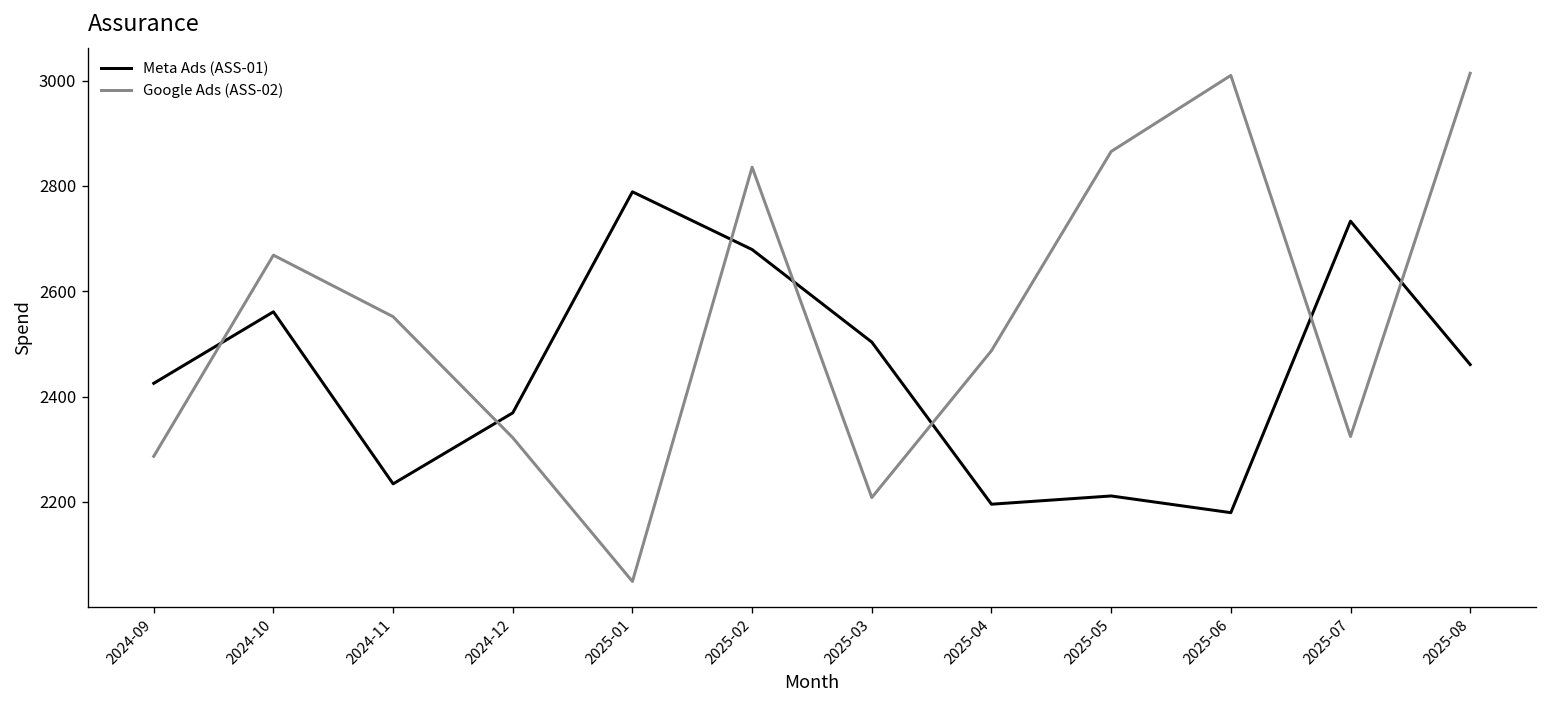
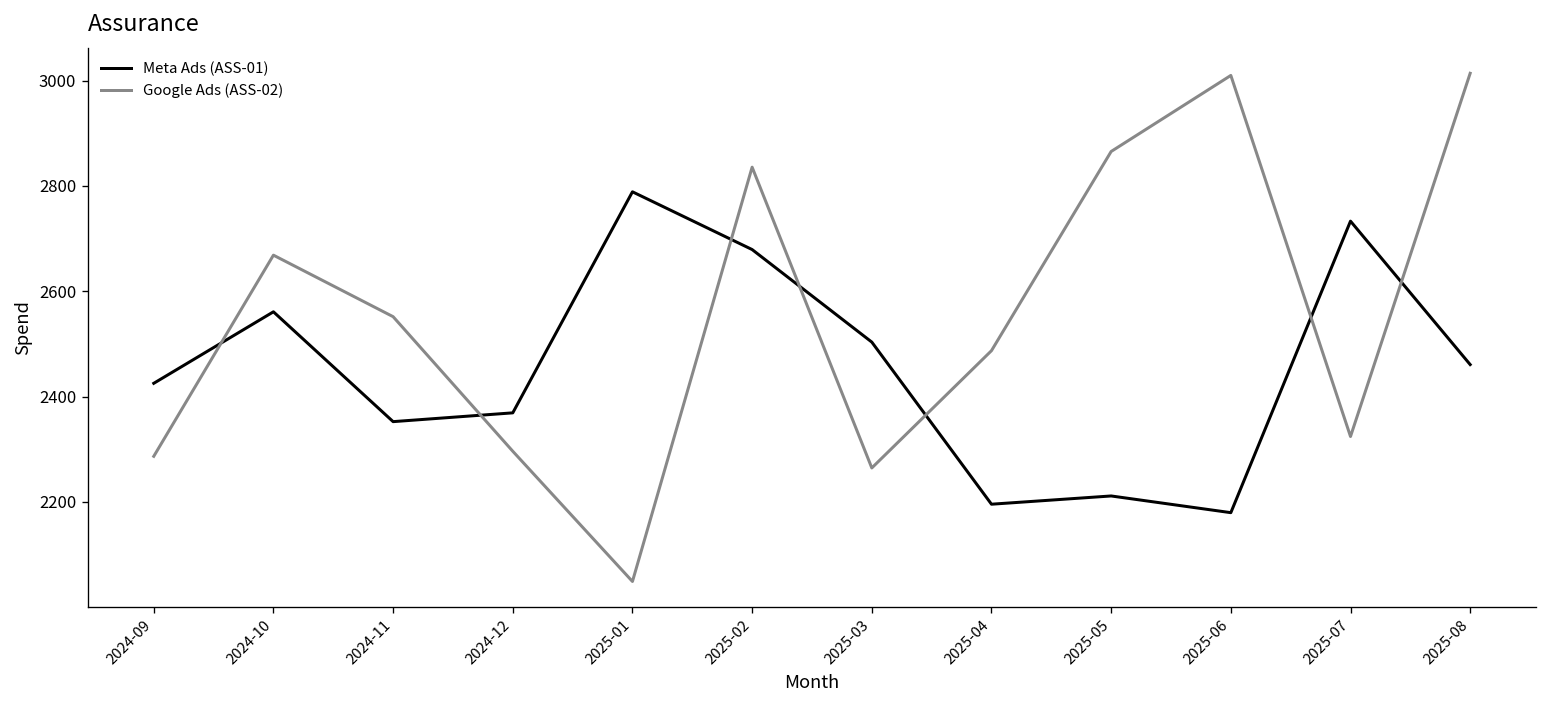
Meta Ads (ASS-01), 2024-11: 2230 -> 2350
Google Ads (ASS-02), 2024-12: 2320 -> 2300
Google Ads (ASS-02), 2025-03: 2210 -> 2260
